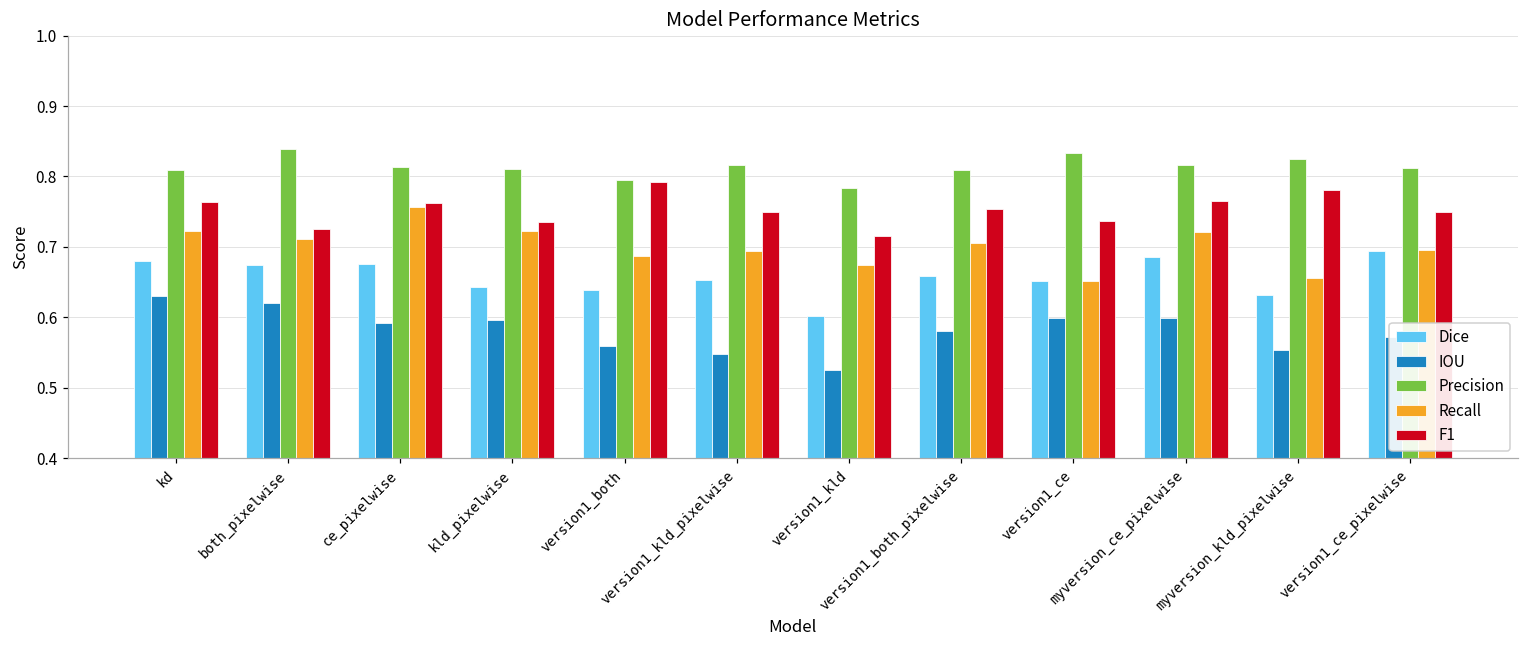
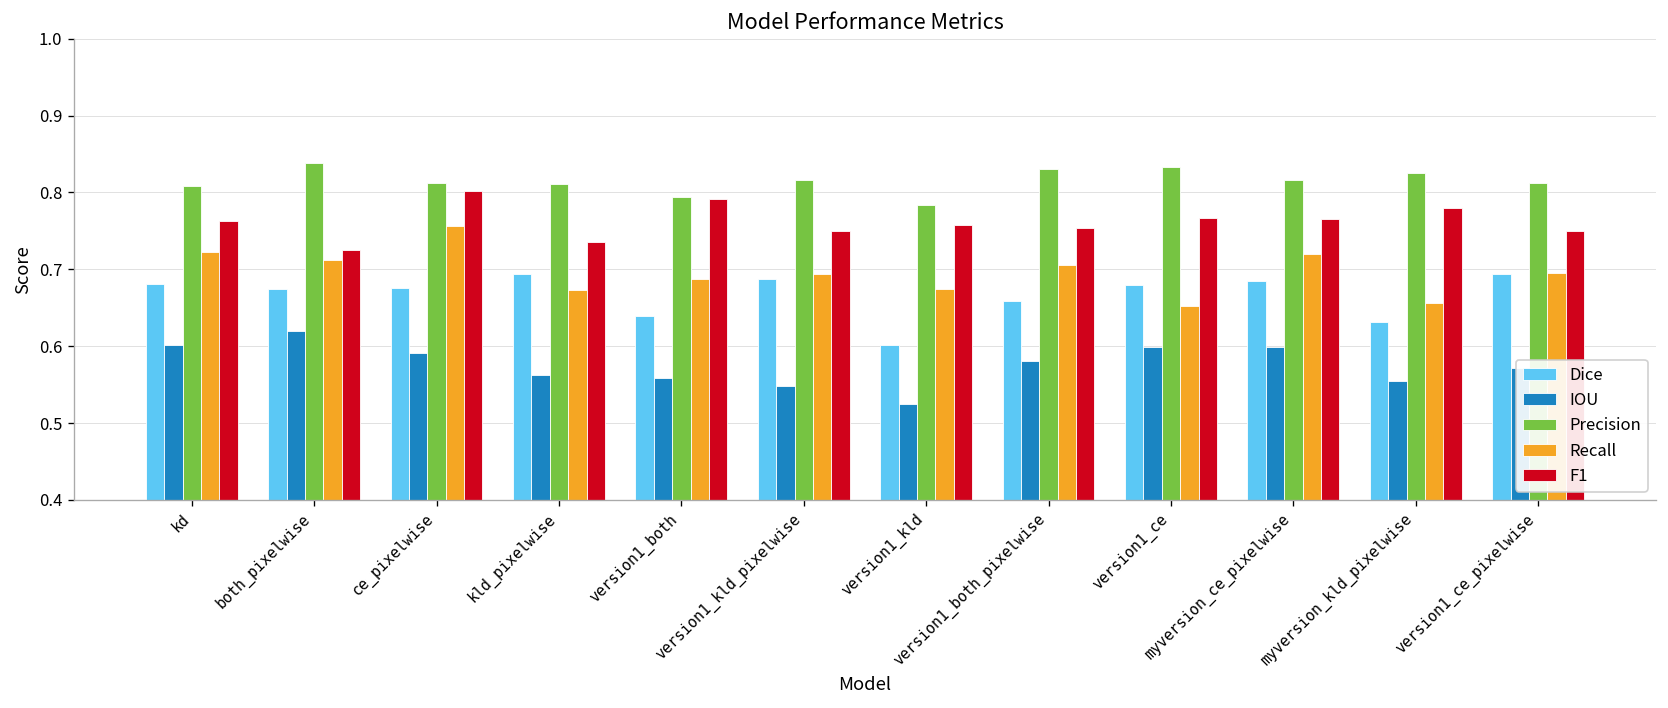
IOU, kd: 0.63 -> 0.60
F1, ce_pixelwise: 0.76 -> 0.80
Dice, kld_pixelwise: 0.64 -> 0.69
IOU, kld_pixelwise: 0.60 -> 0.56
Recall, kld_pixelwise: 0.72 -> 0.67
Dice, version1_kld_pixelwise: 0.65 -> 0.69
F1, version1_kld: 0.72 -> 0.76
Precision, version1_both_pixelwise: 0.81 -> 0.83
Dice, version1_ce: 0.65 -> 0.68
F1, version1_ce: 0.74 -> 0.77
